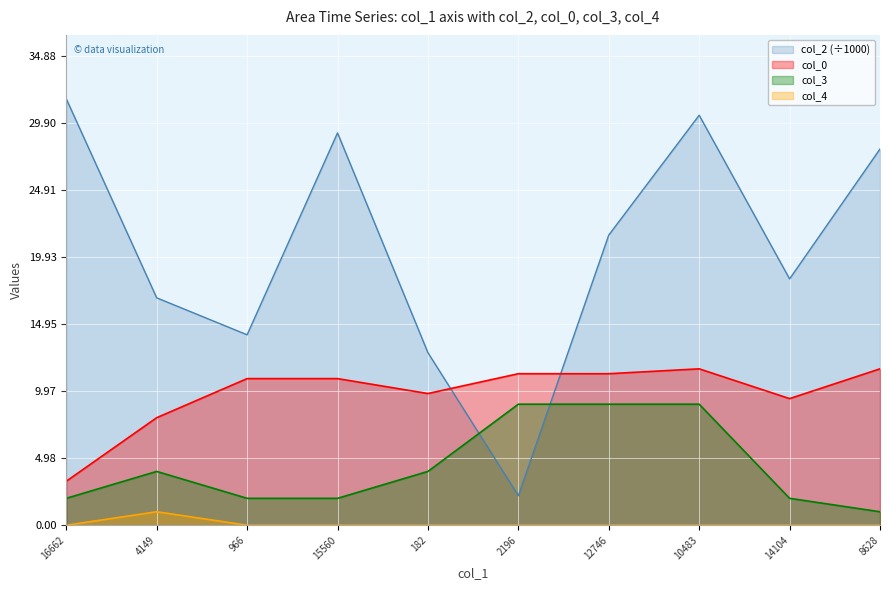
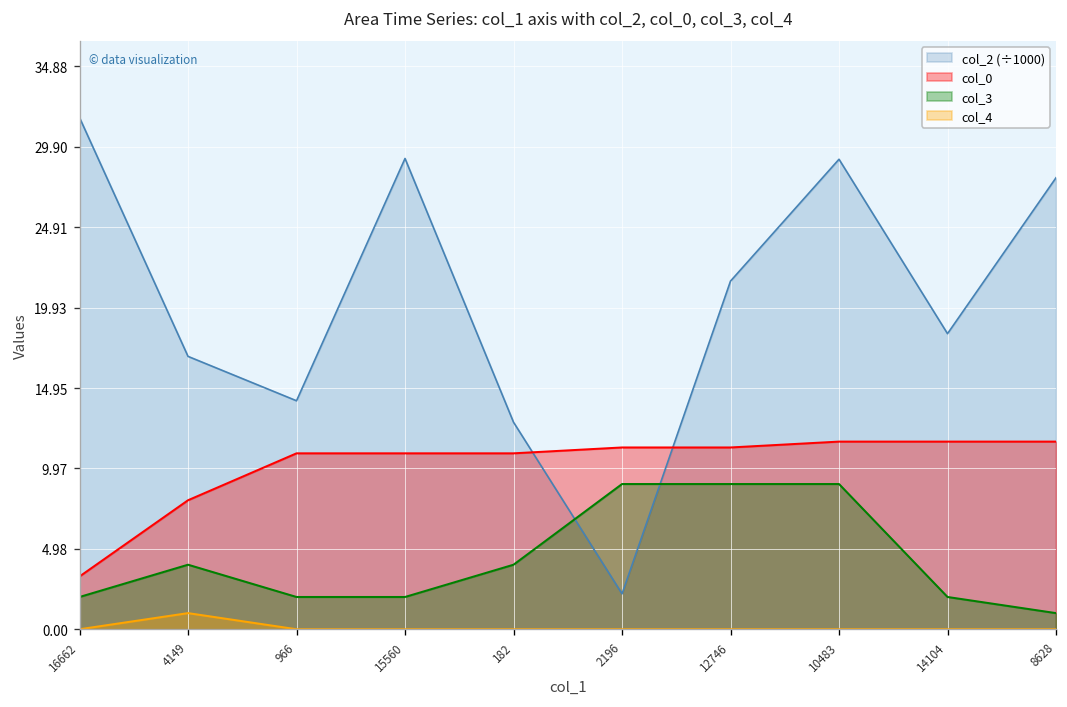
col_0, 182: 9.8 -> 10.9
col_2 (÷1000), 10483: 30.5 -> 29.1
col_0, 14104: 9.4 -> 11.6
